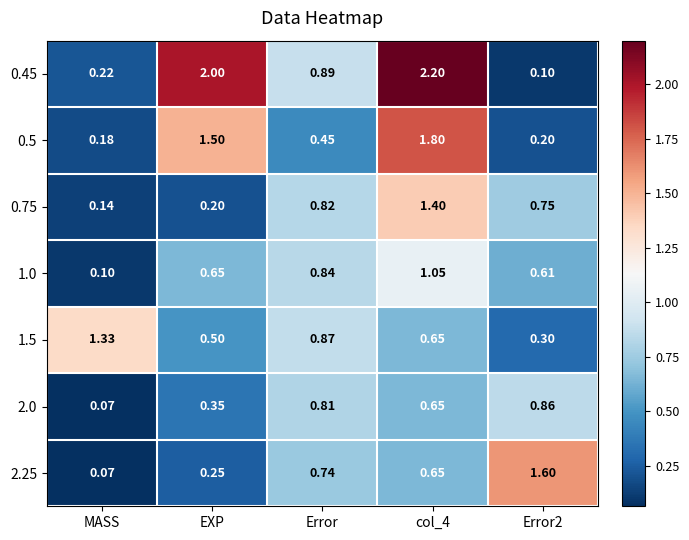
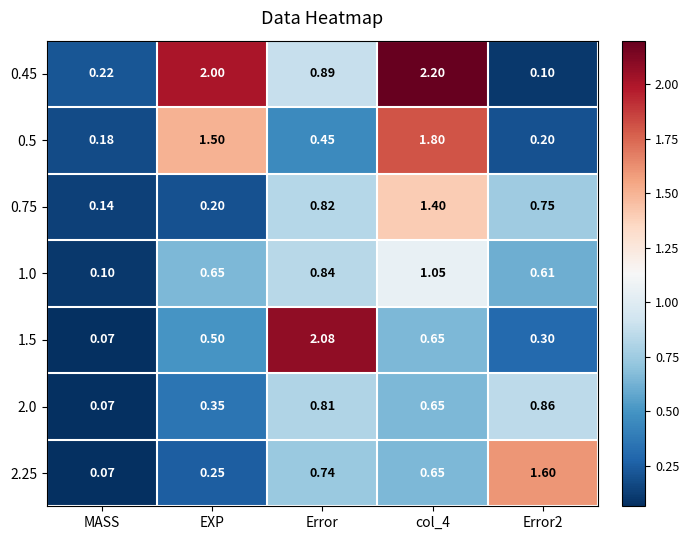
1.5, MASS: 1.33 -> 0.07
1.5, Error: 0.87 -> 2.08
